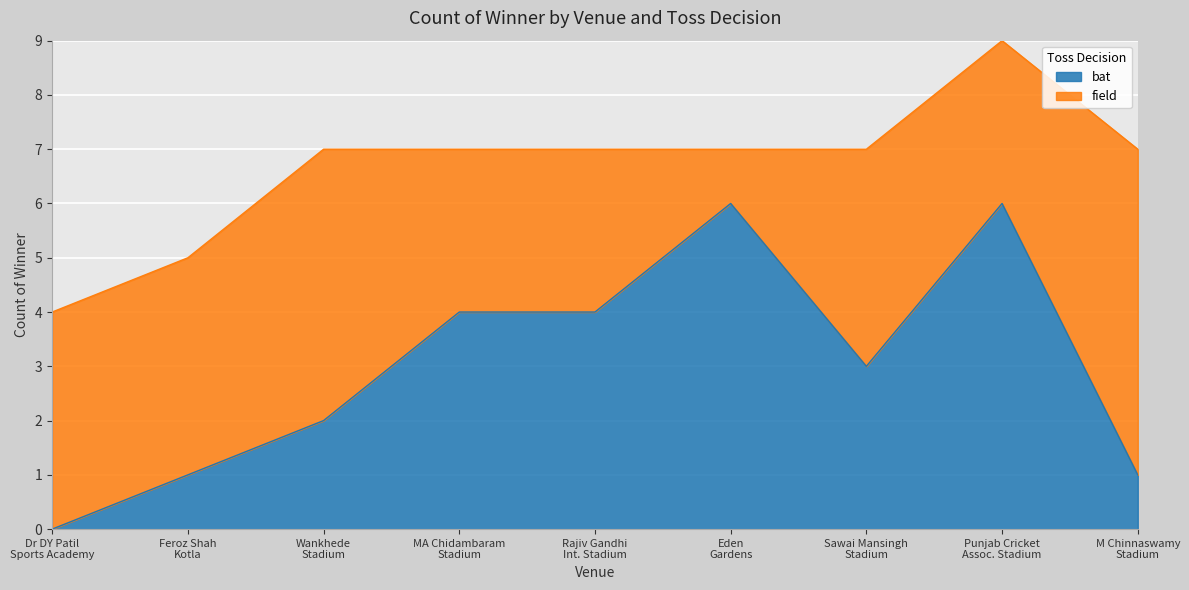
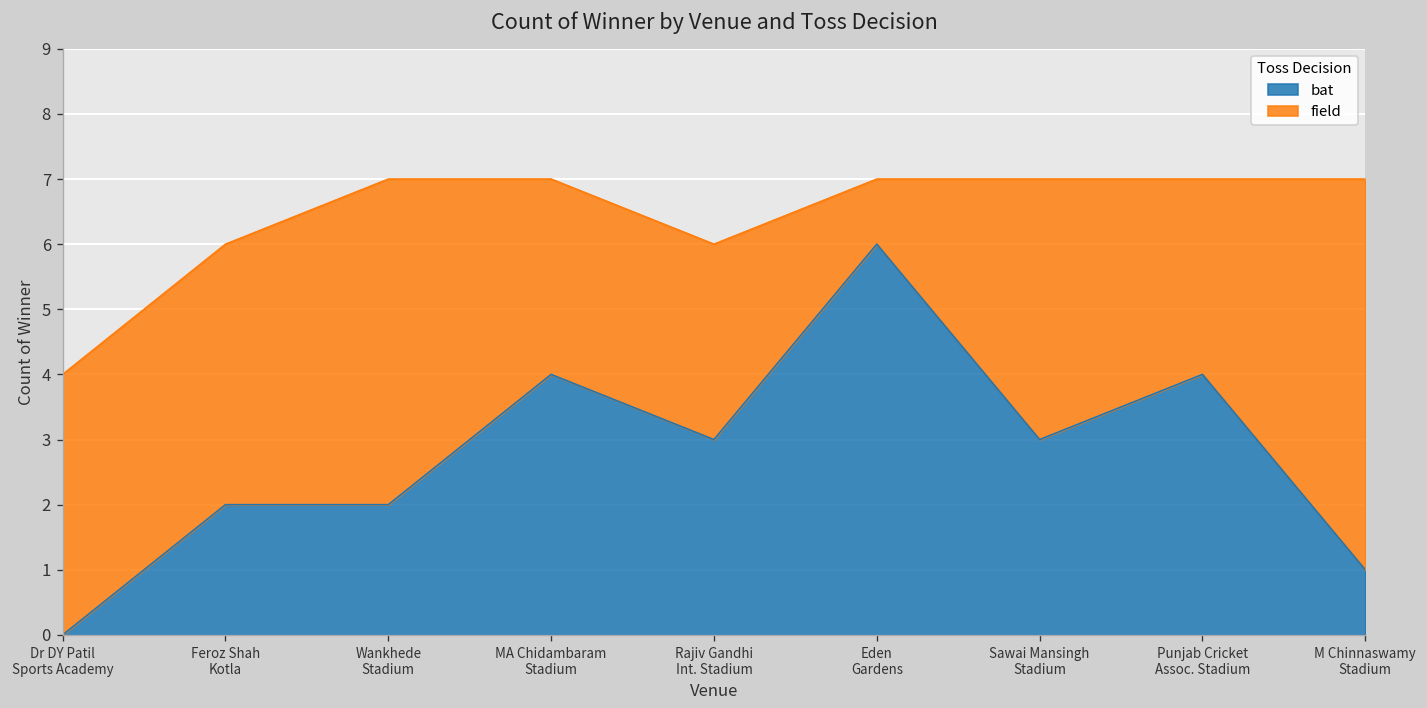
bat, Feroz Shah Kotla: 1 -> 2
bat, Rajiv Gandhi Int. Stadium: 4 -> 3
bat, Punjab Cricket Assoc. Stadium: 6 -> 4
